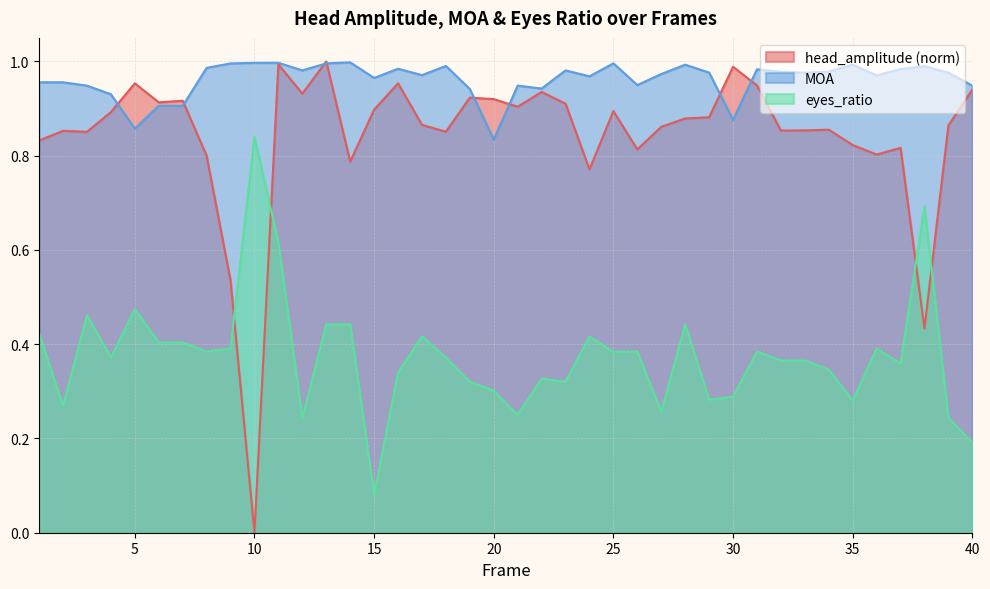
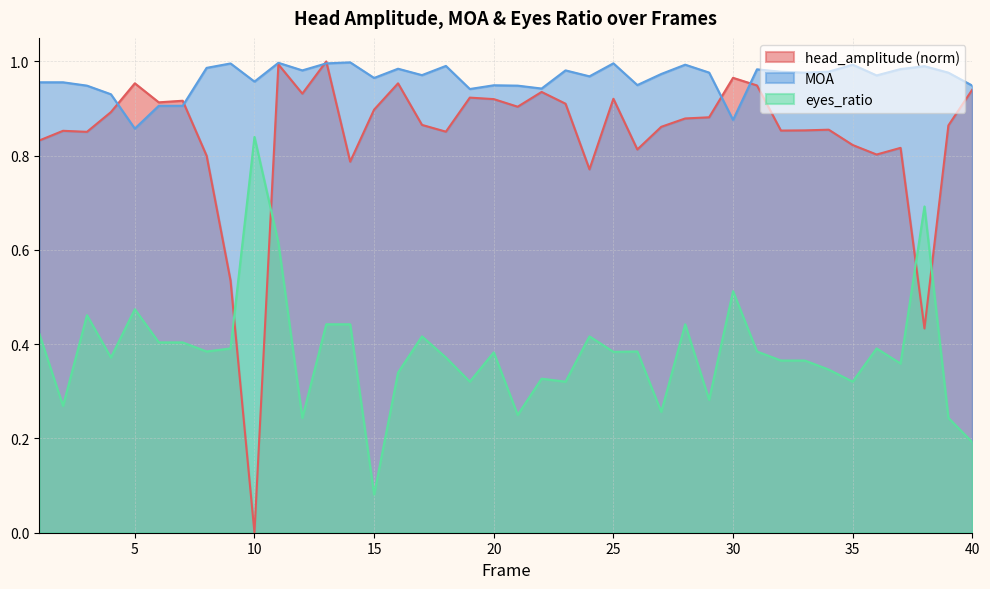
MOA, 10: 1.00 -> 0.96
MOA, 20: 0.83 -> 0.95
eyes_ratio, 20: 0.30 -> 0.38
head_amplitude (norm), 25: 0.89 -> 0.92
head_amplitude (norm), 30: 0.99 -> 0.97
eyes_ratio, 30: 0.29 -> 0.51
eyes_ratio, 35: 0.28 -> 0.32
